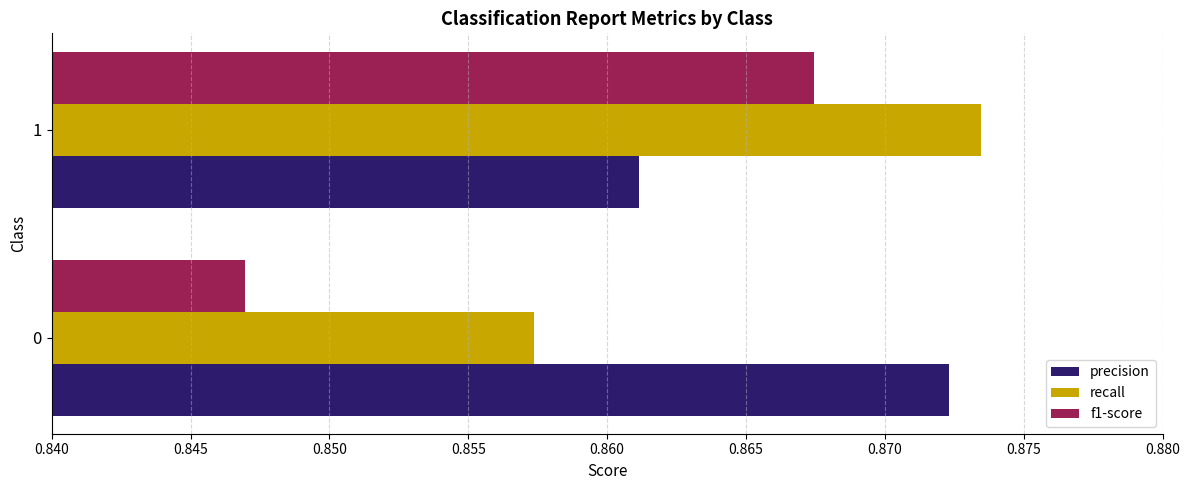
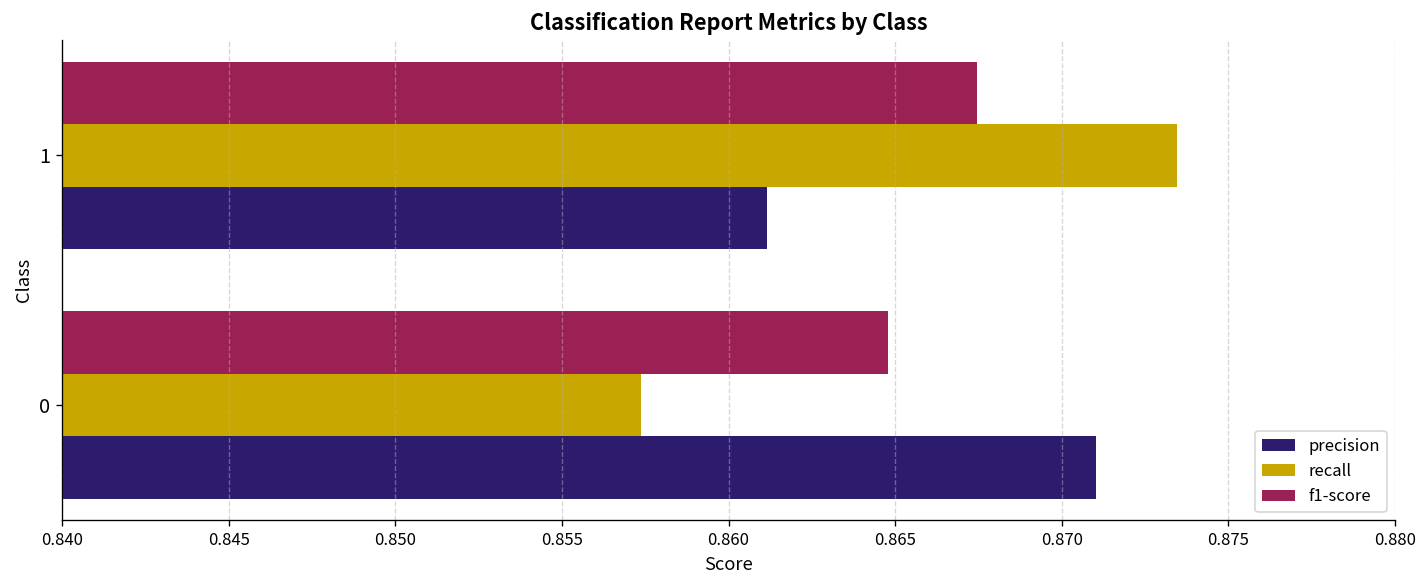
f1-score, 0: 0.8470 -> 0.8648
precision, 0: 0.8723 -> 0.8710
